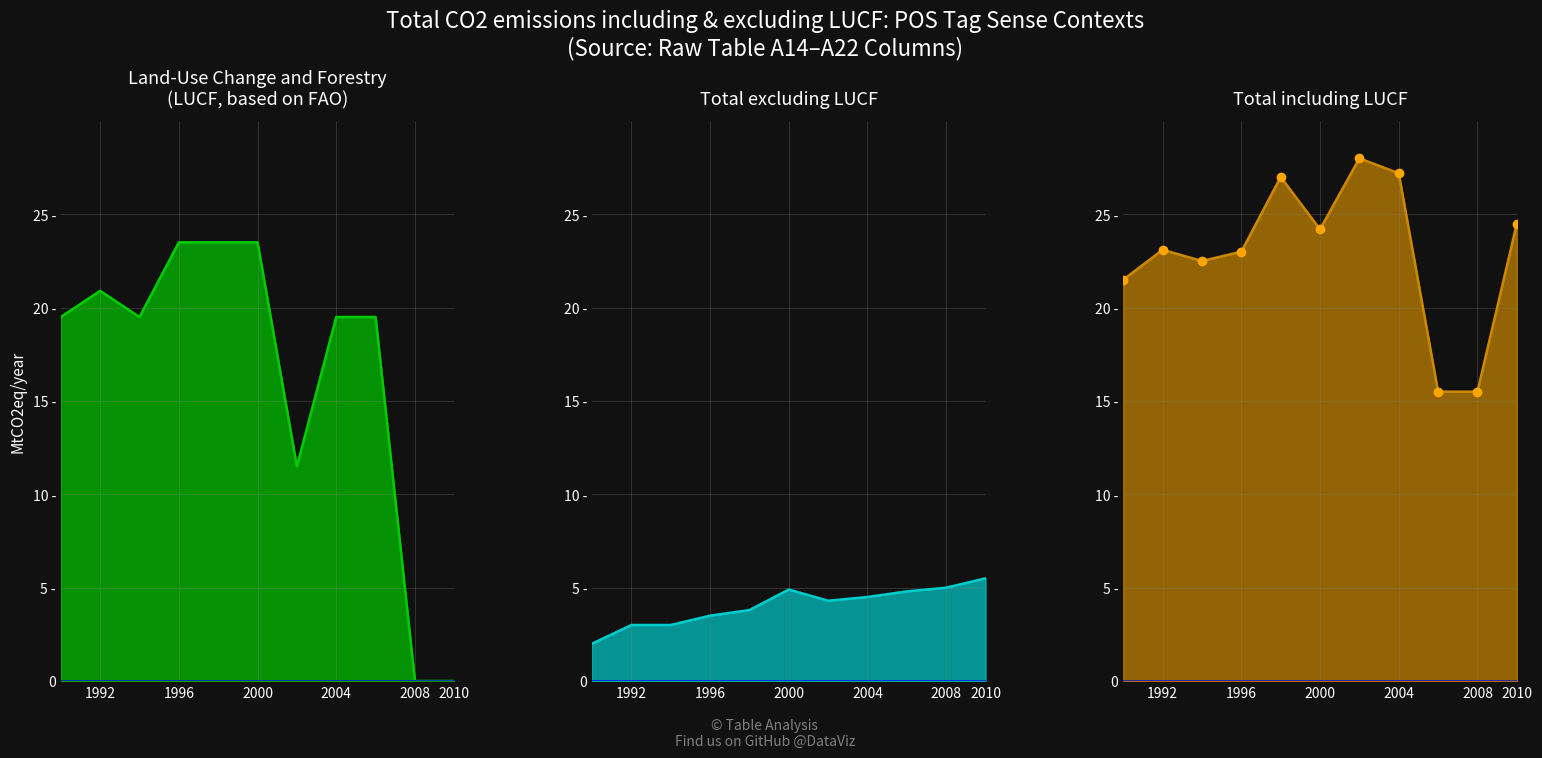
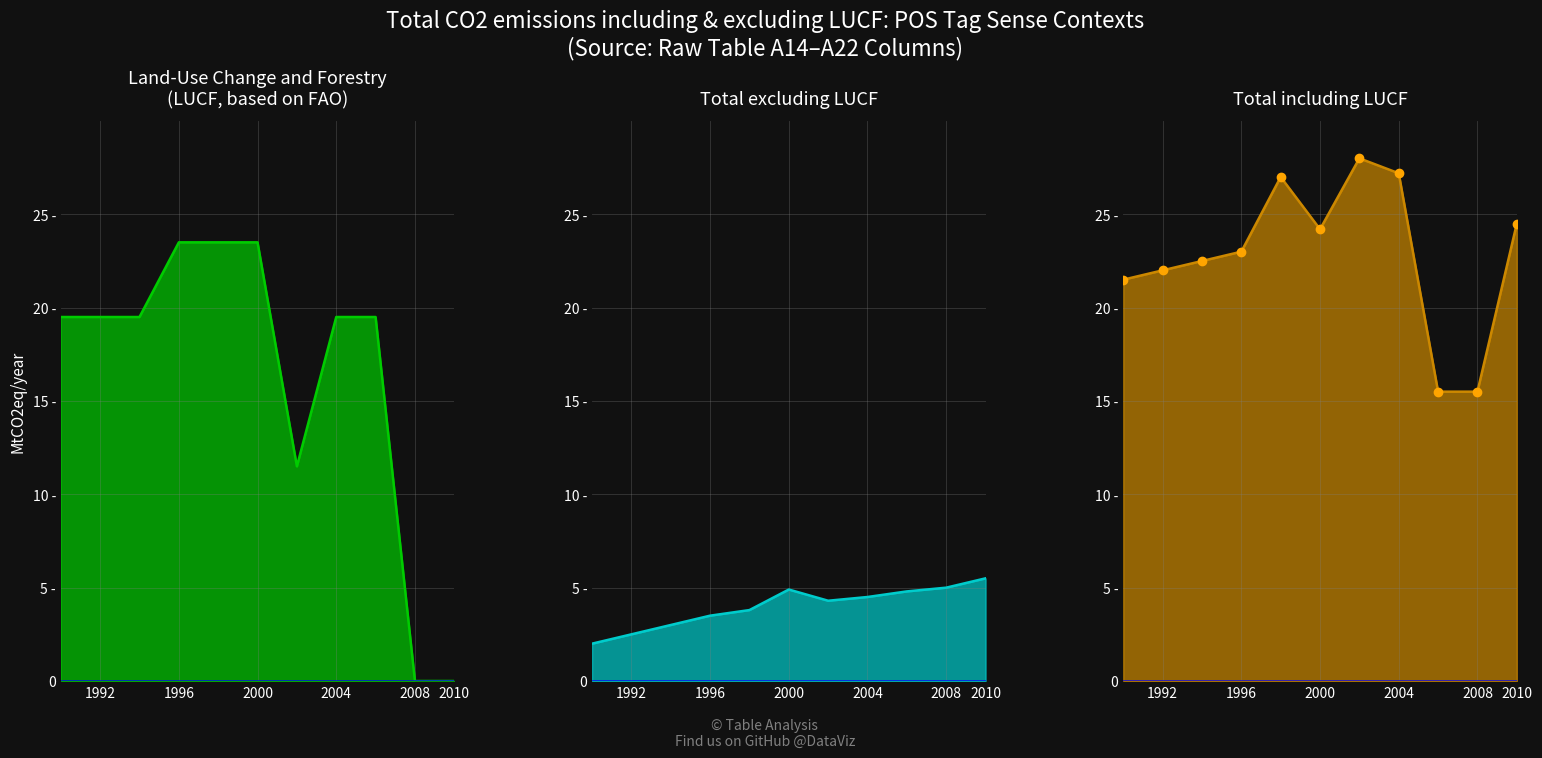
Land-Use Change and Forestry (LUCF, based on FAO), 1992: 20.9 - -> 19.5 -
Total excluding LUCF, 1992: 3.0 - -> 2.5 -
Total including LUCF, 1992: 23.1 - -> 22.0 -
